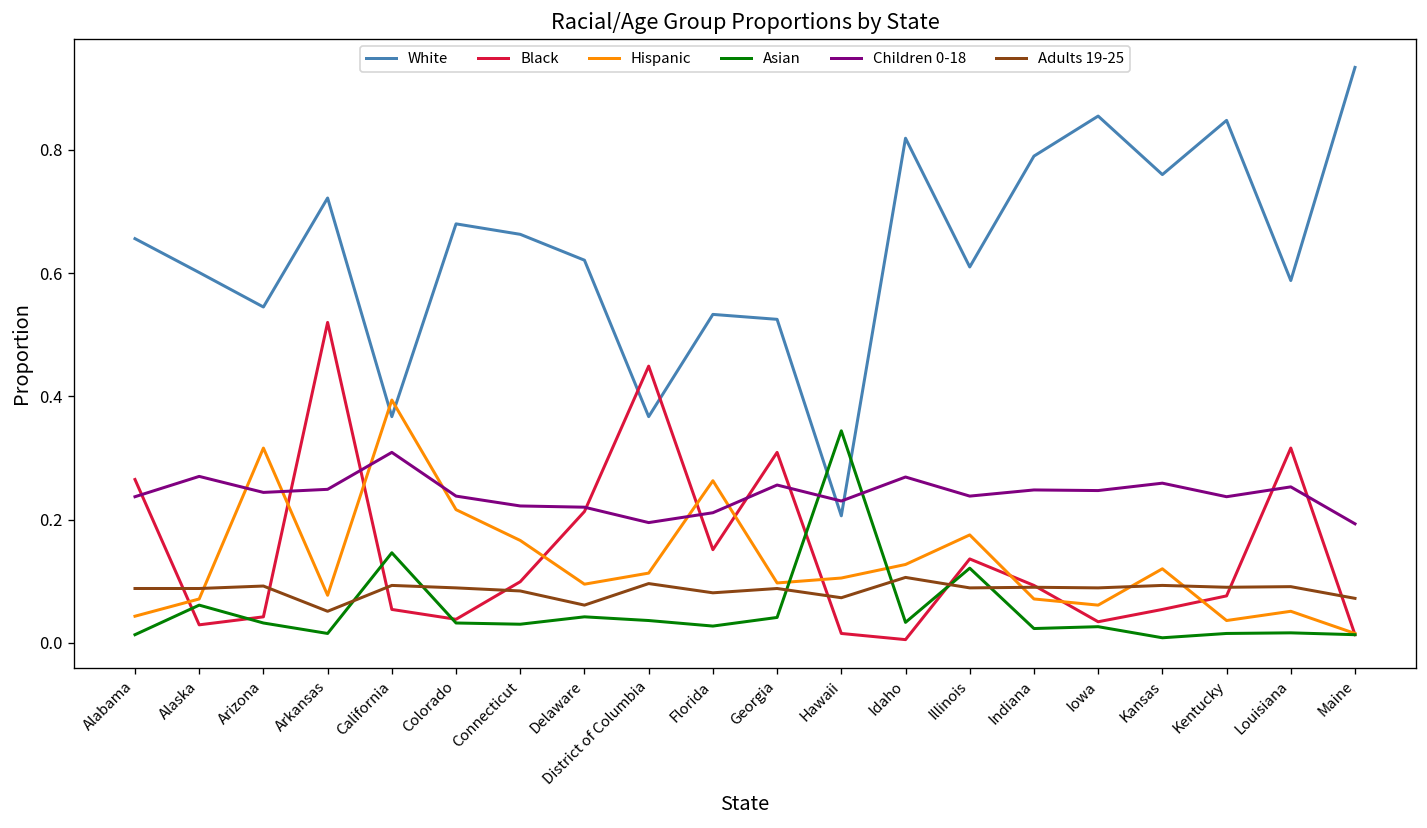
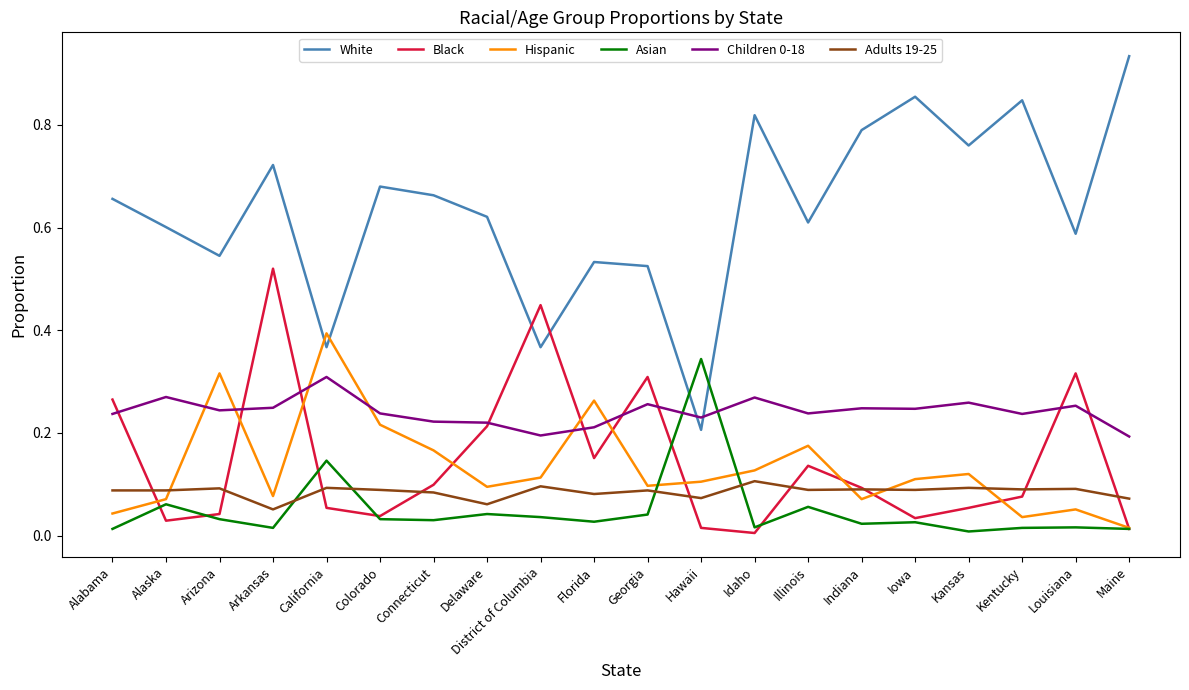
Asian, Idaho: 0.03 -> 0.02
Asian, Illinois: 0.12 -> 0.06
Hispanic, Iowa: 0.06 -> 0.11
